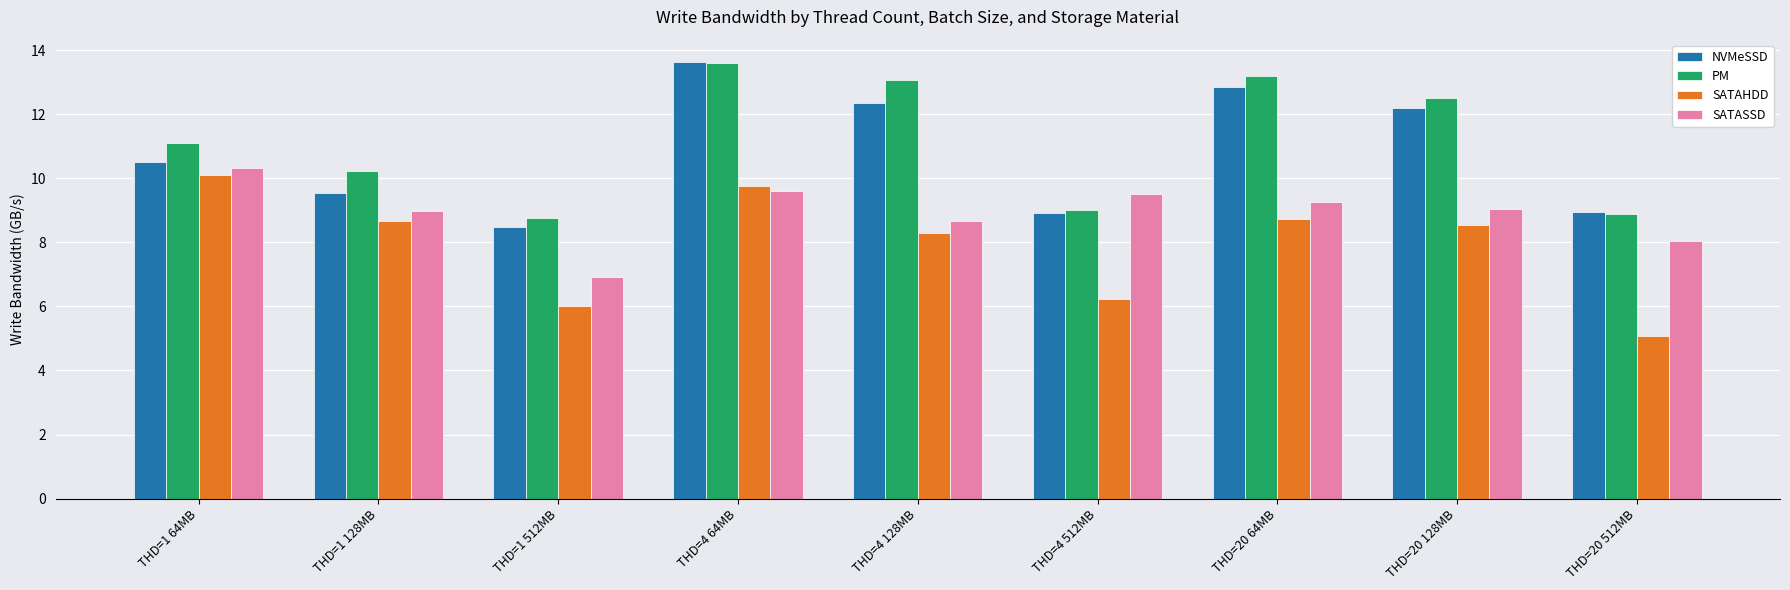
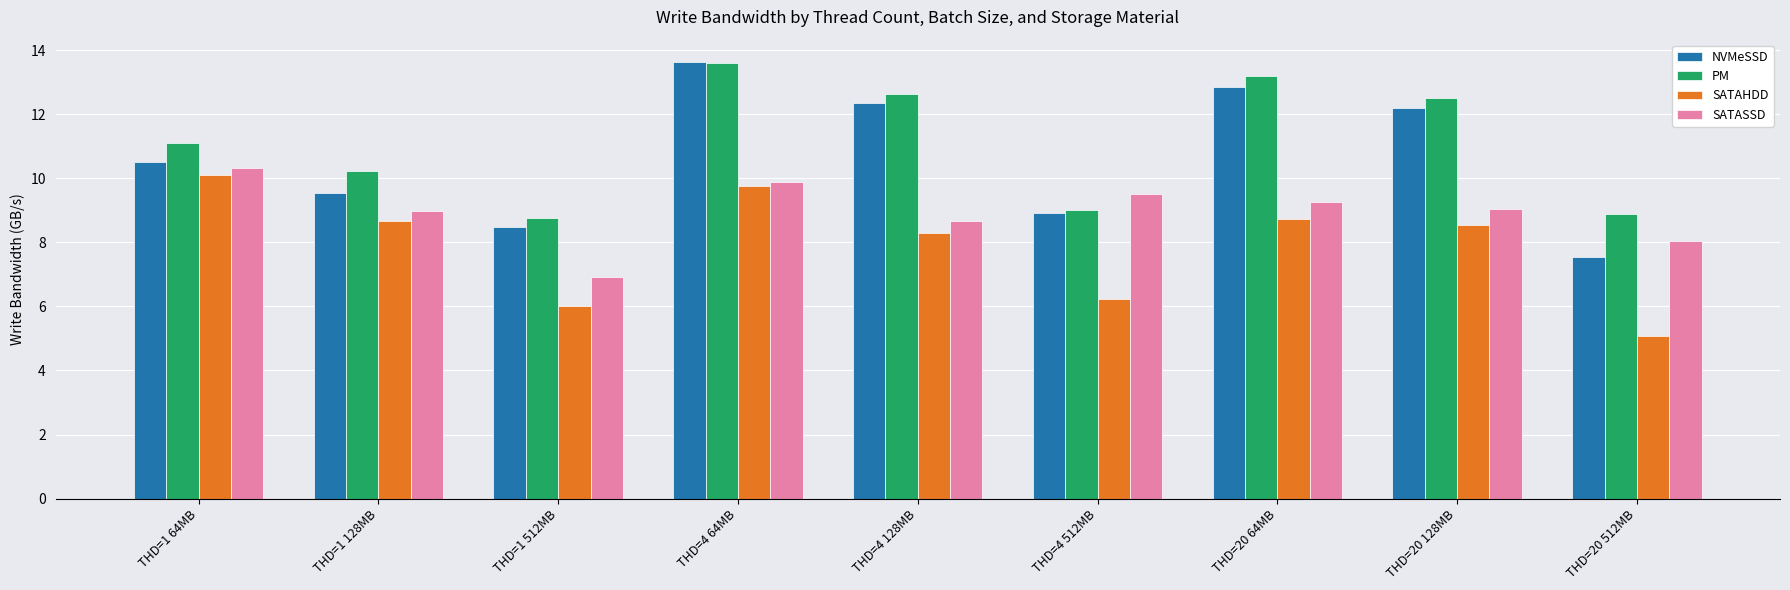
SATASSD, THD=4 64MB: 9.6 -> 9.9
PM, THD=4 128MB: 13.1 -> 12.6
NVMeSSD, THD=20 512MB: 9.0 -> 7.5
